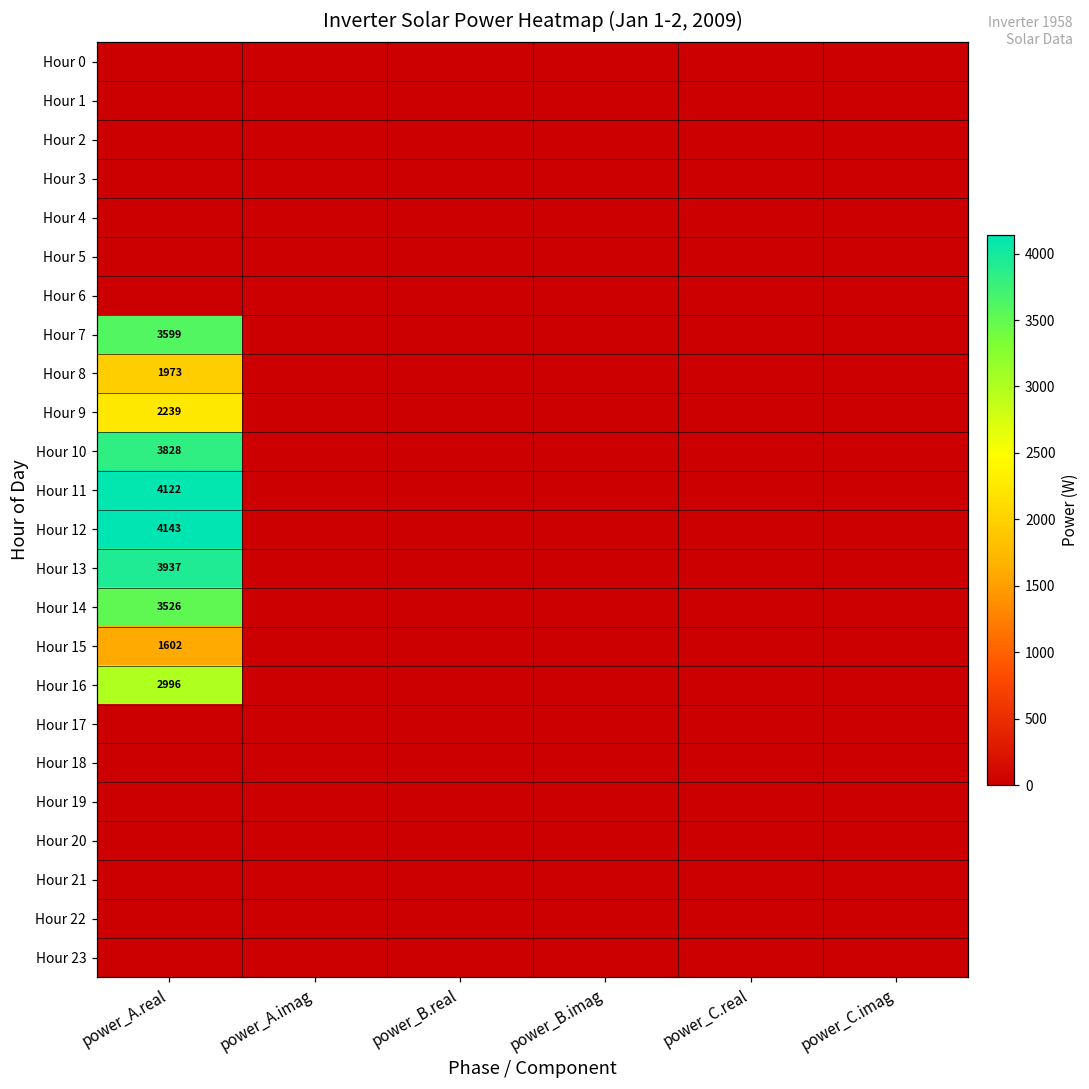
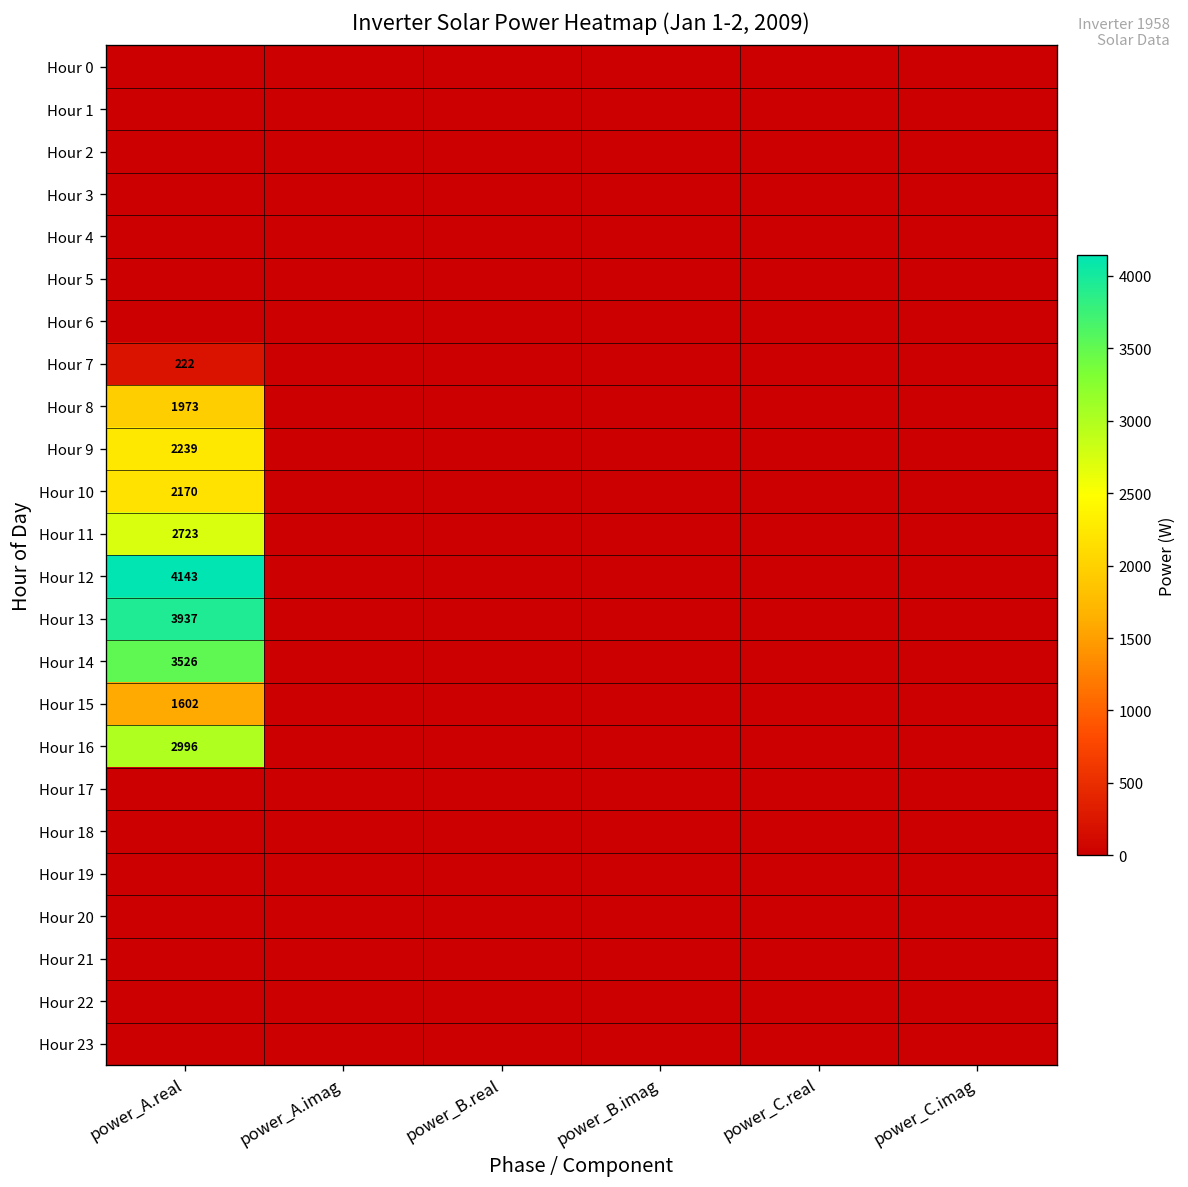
Hour 7, power_A.real: 3599 -> 222
Hour 10, power_A.real: 3828 -> 2170
Hour 11, power_A.real: 4122 -> 2723
